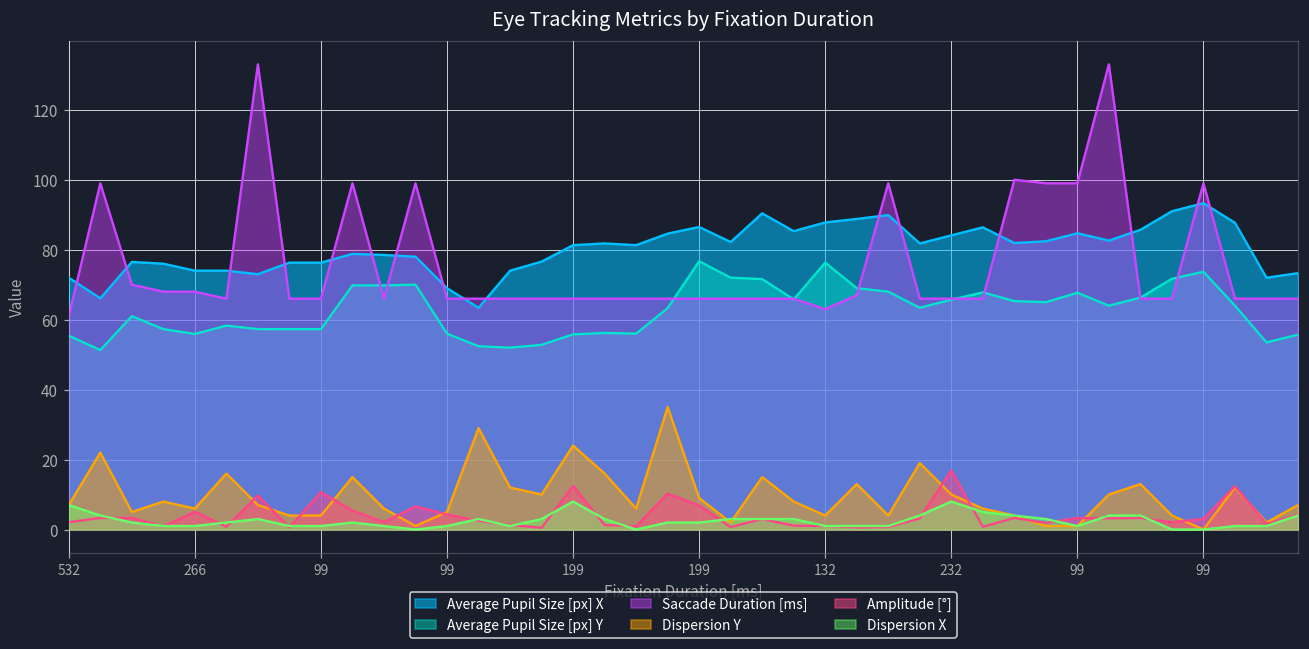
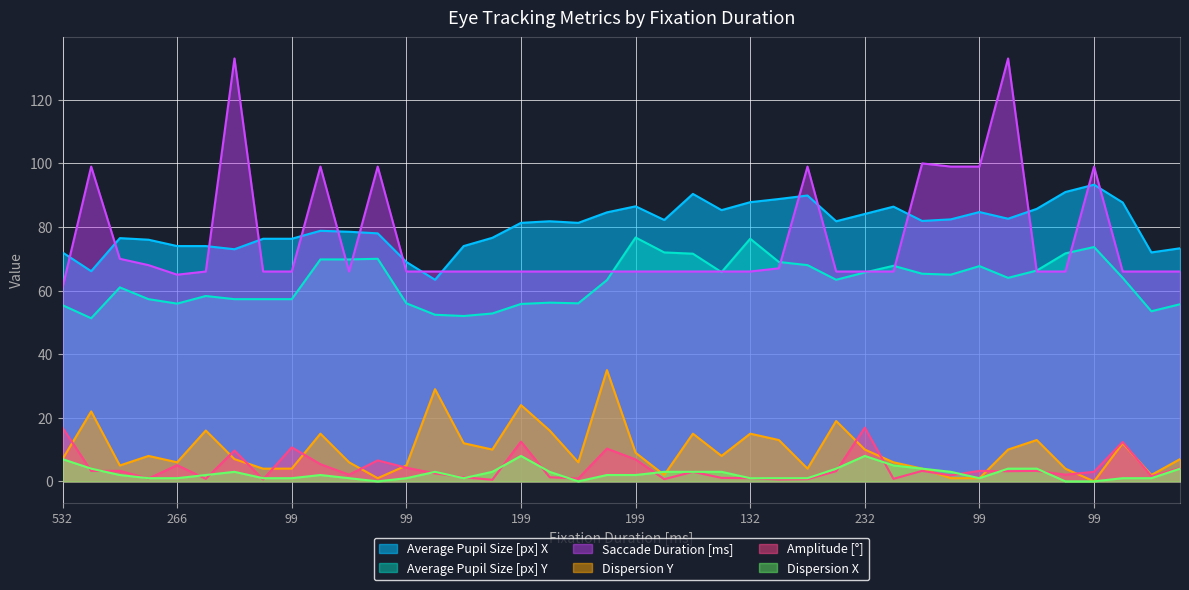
Amplitude [°], 532: 2 -> 17
Saccade Duration [ms], 266: 68 -> 65
Saccade Duration [ms], 132: 63 -> 66
Dispersion Y, 132: 4 -> 15
